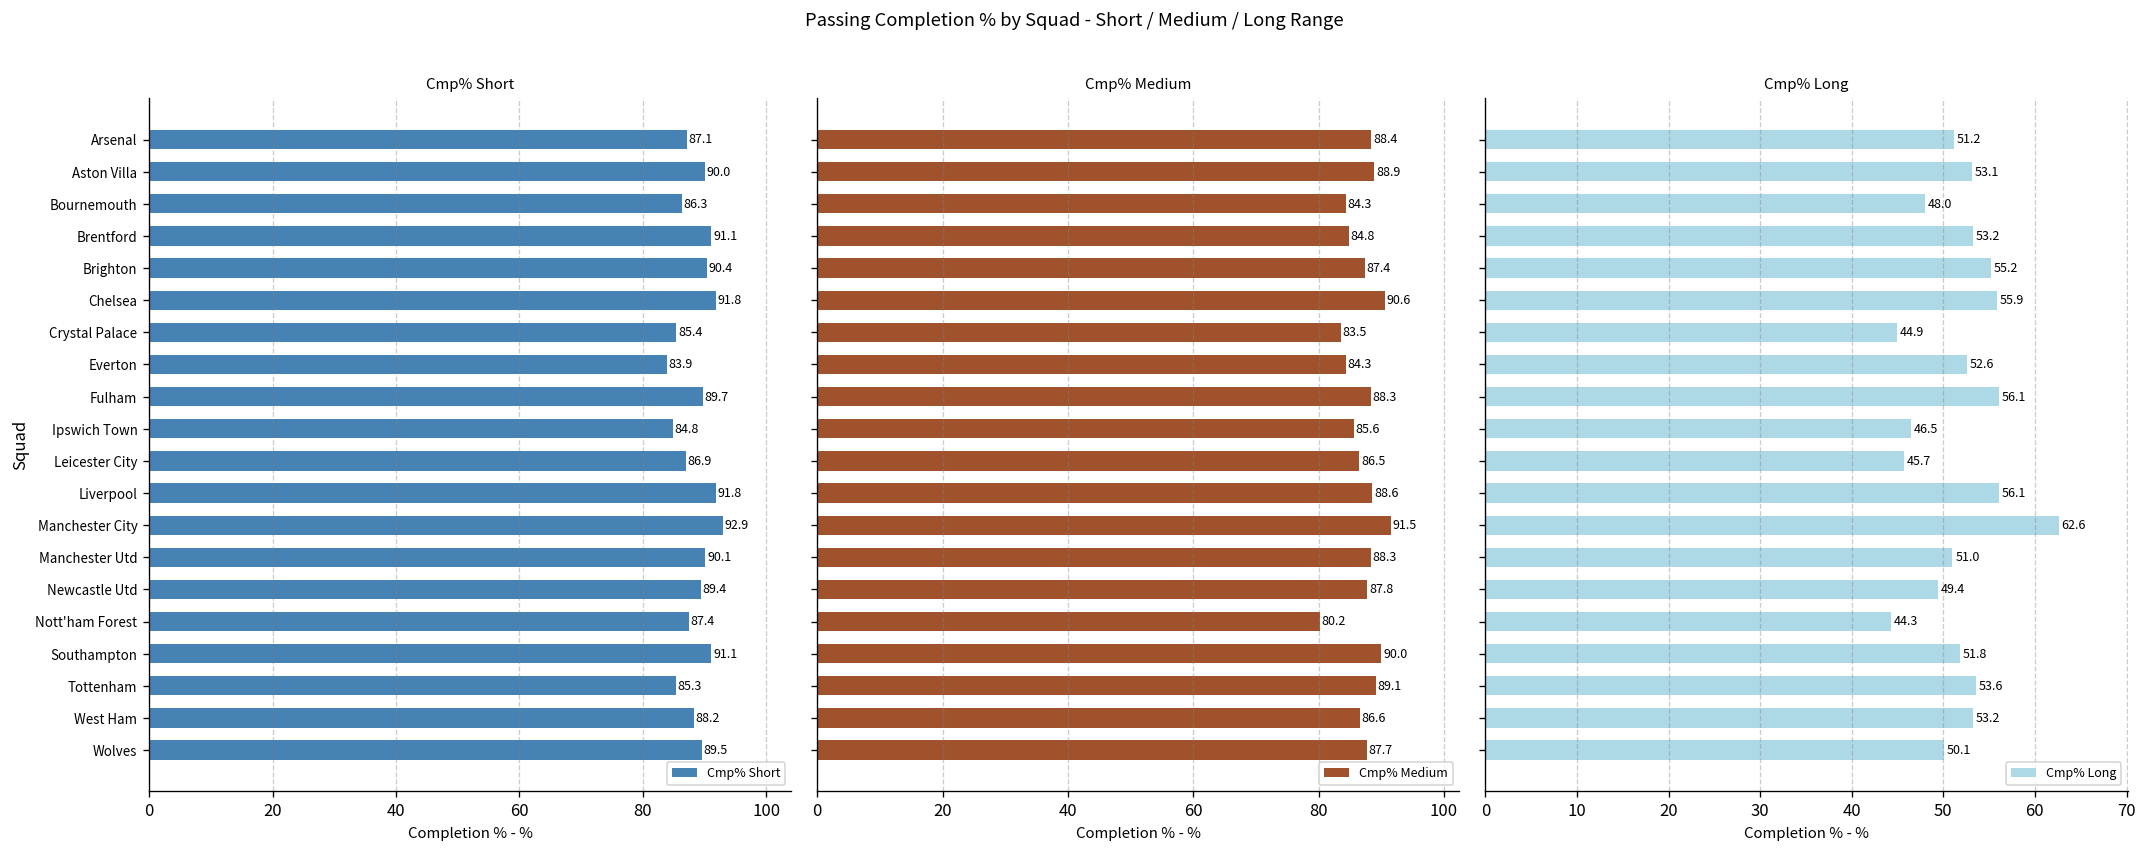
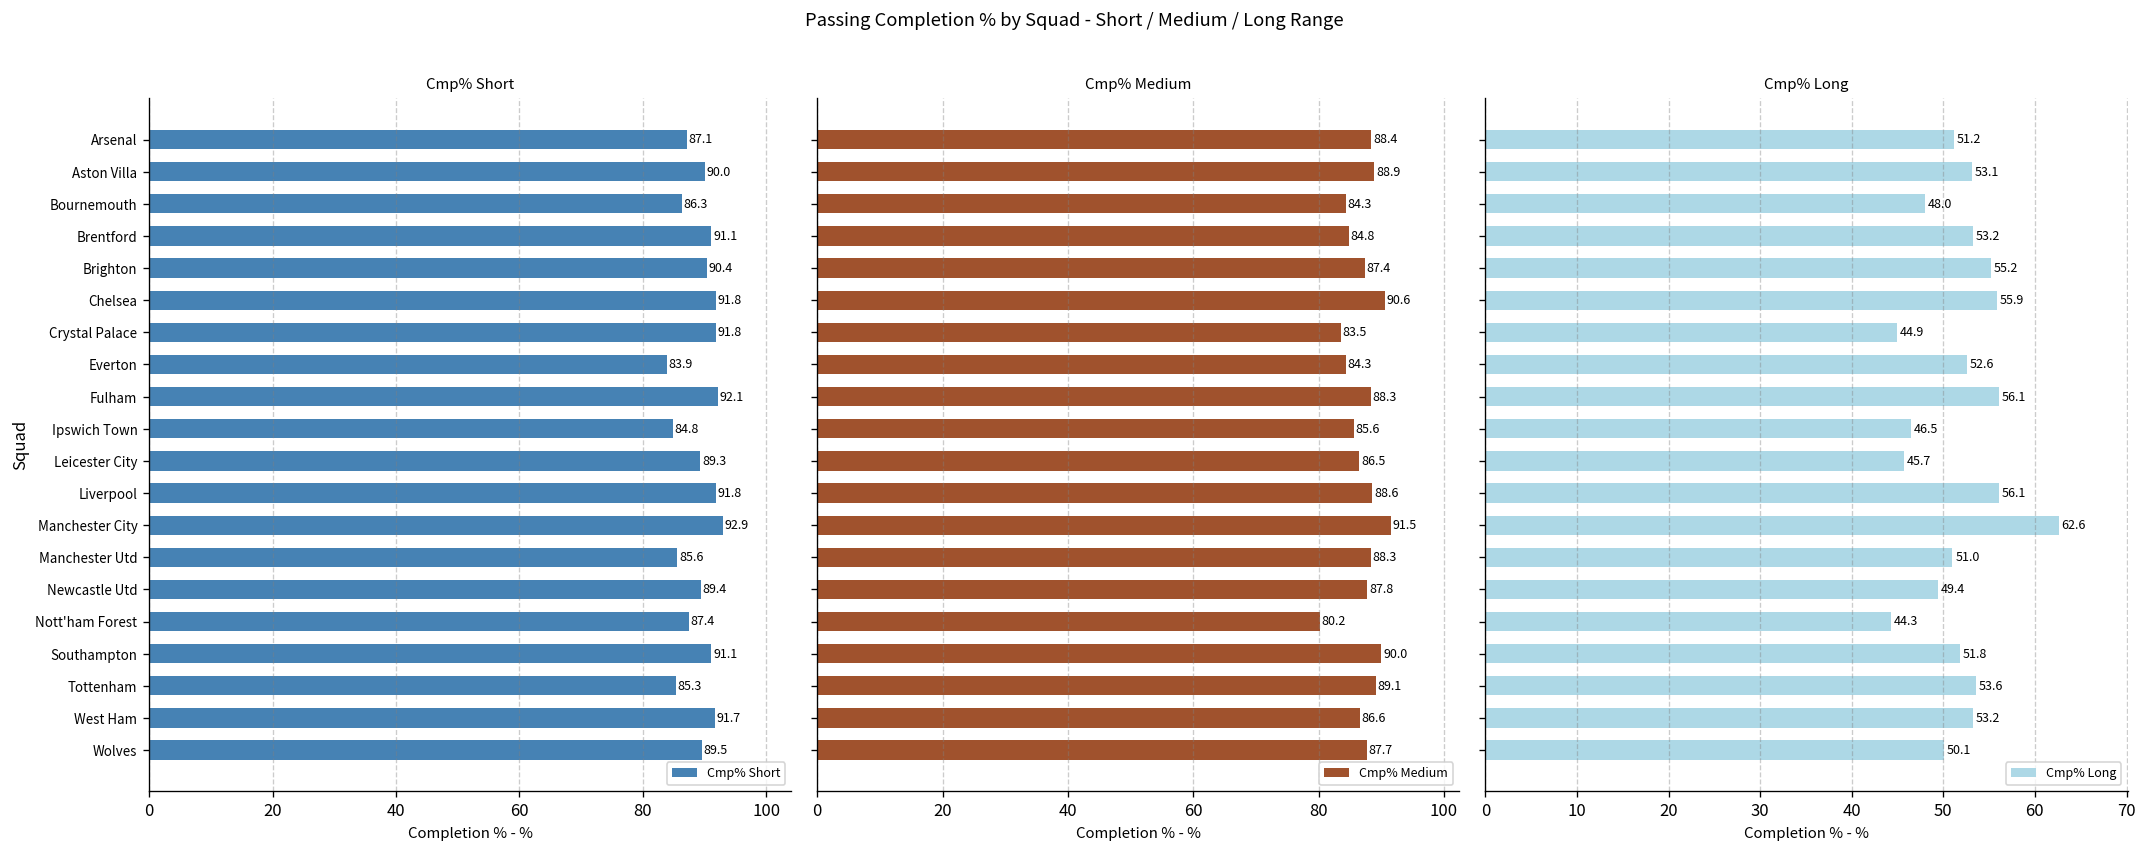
Cmp% Short, Crystal Palace: 85.4 -> 91.8
Cmp% Short, Fulham: 89.7 -> 92.1
Cmp% Short, Leicester City: 86.9 -> 89.3
Cmp% Short, Manchester Utd: 90.1 -> 85.6
Cmp% Short, West Ham: 88.2 -> 91.7
